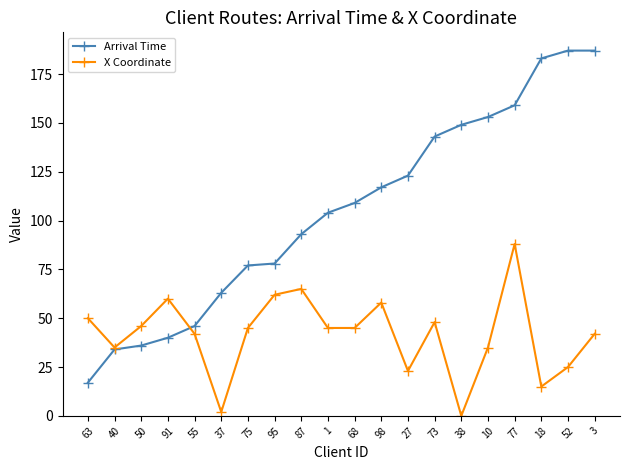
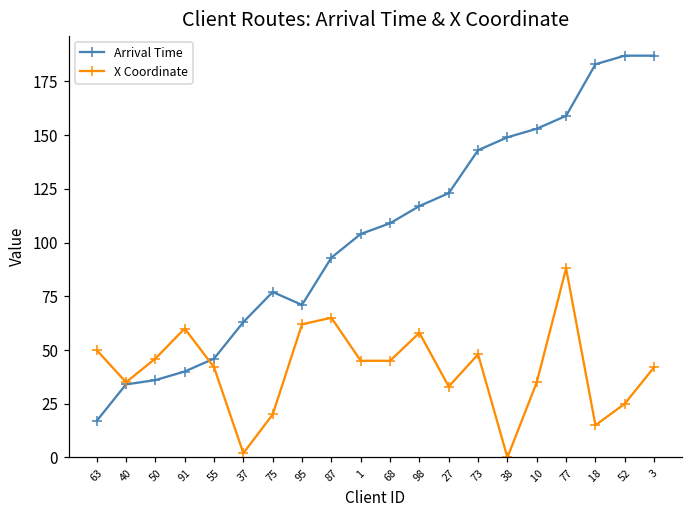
X Coordinate, 75: 45 -> 20
Arrival Time, 95: 78 -> 71
X Coordinate, 27: 23 -> 33
